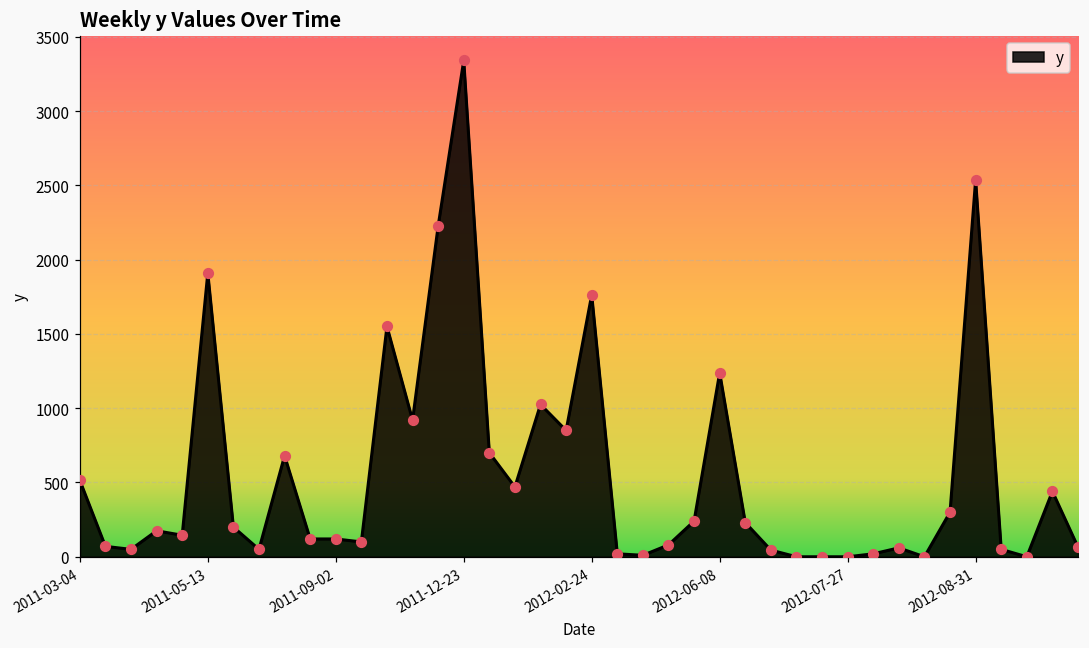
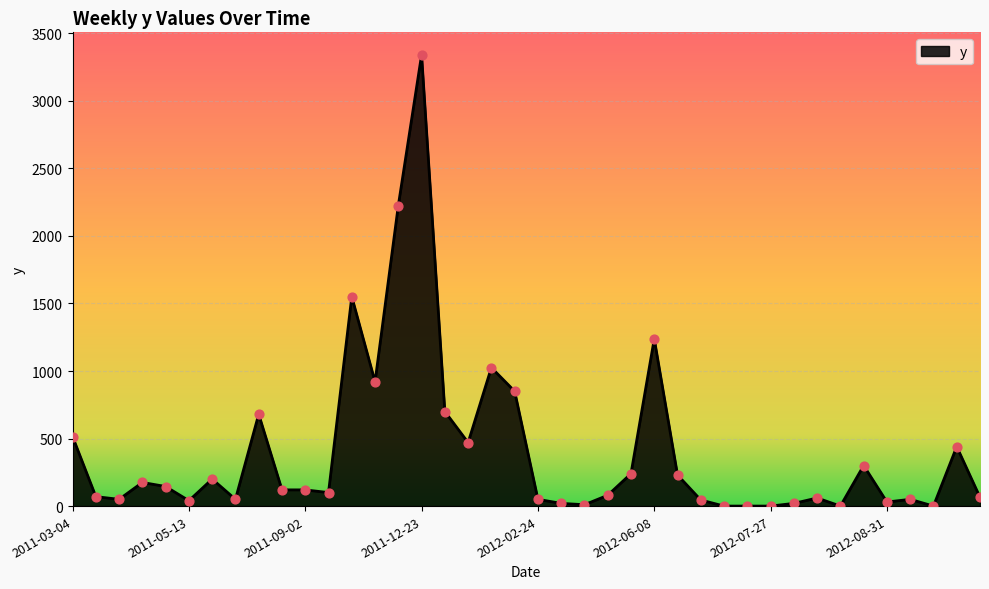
2011-05-13: 1910 -> 40
2012-02-24: 1760 -> 50
2012-08-31: 2540 -> 30
